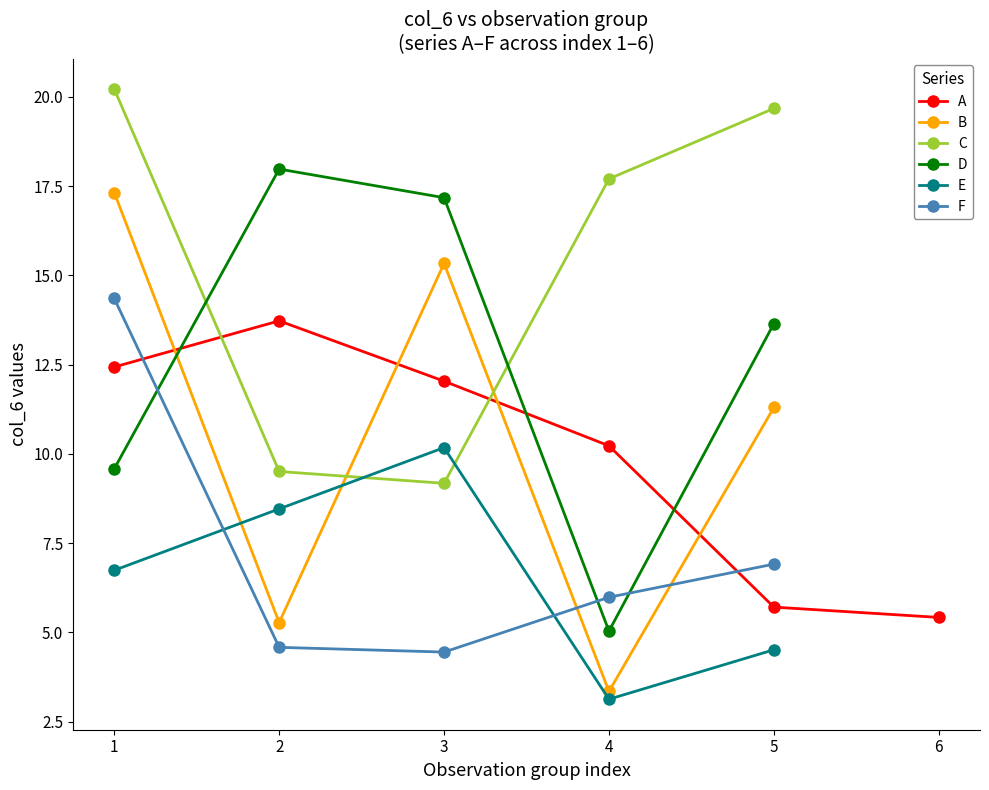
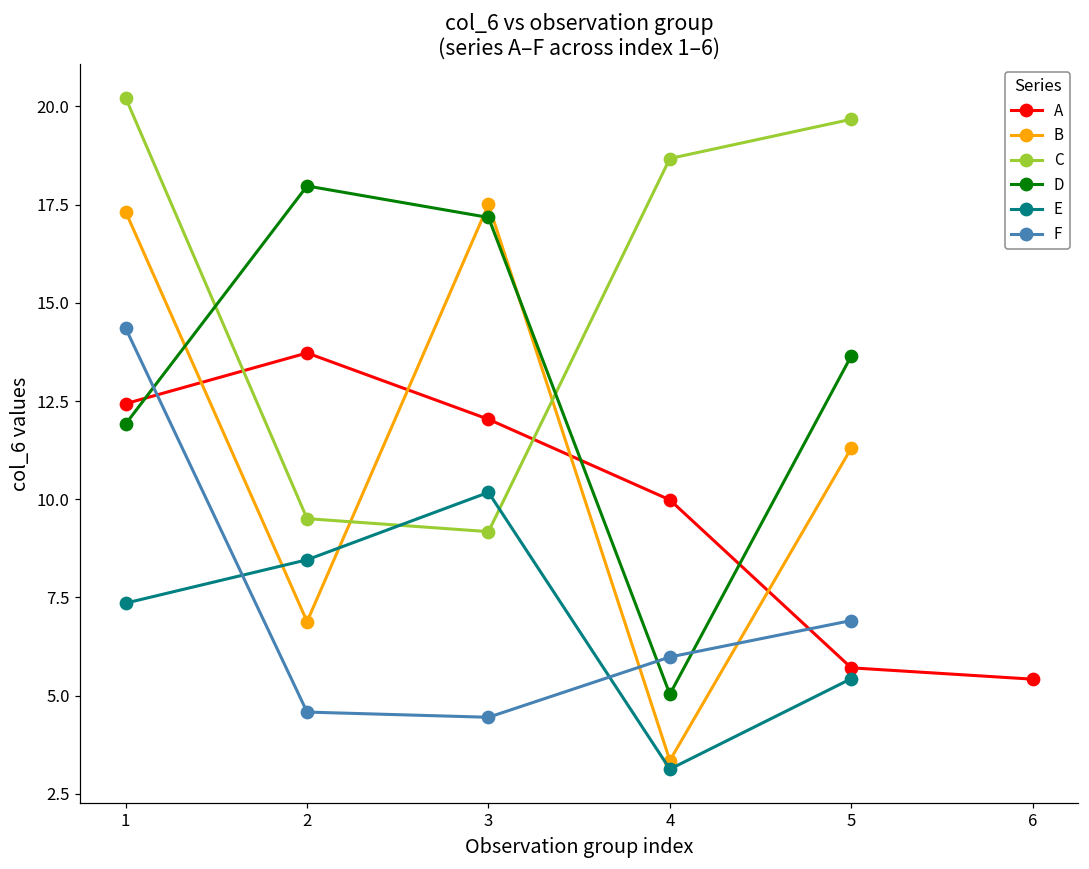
D, 1: 9.6 -> 11.9
E, 1: 6.7 -> 7.4
B, 2: 5.3 -> 6.9
B, 3: 15.3 -> 17.5
A, 4: 10.2 -> 10.0
C, 4: 17.7 -> 18.7
E, 5: 4.5 -> 5.4
